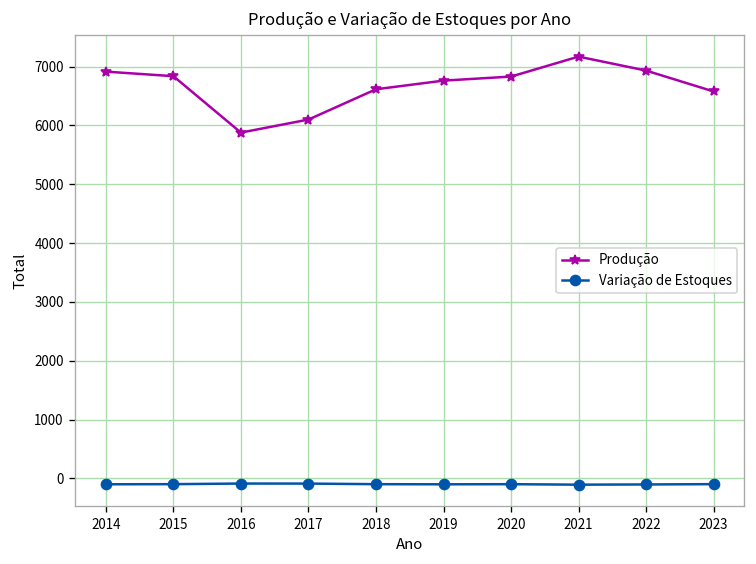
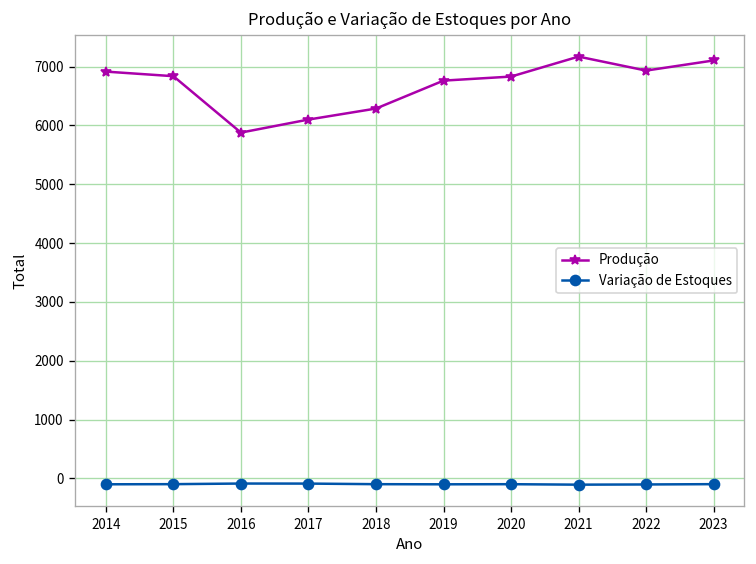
Produção, 2018: 6600 -> 6300
Produção, 2023: 6600 -> 7100
